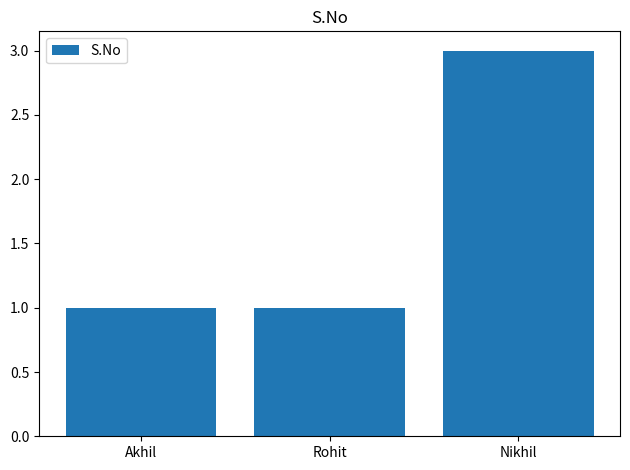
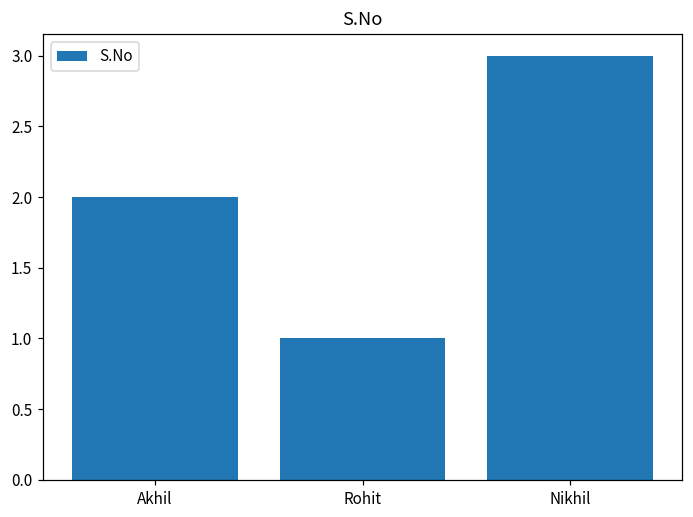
Akhil: 1 -> 2
